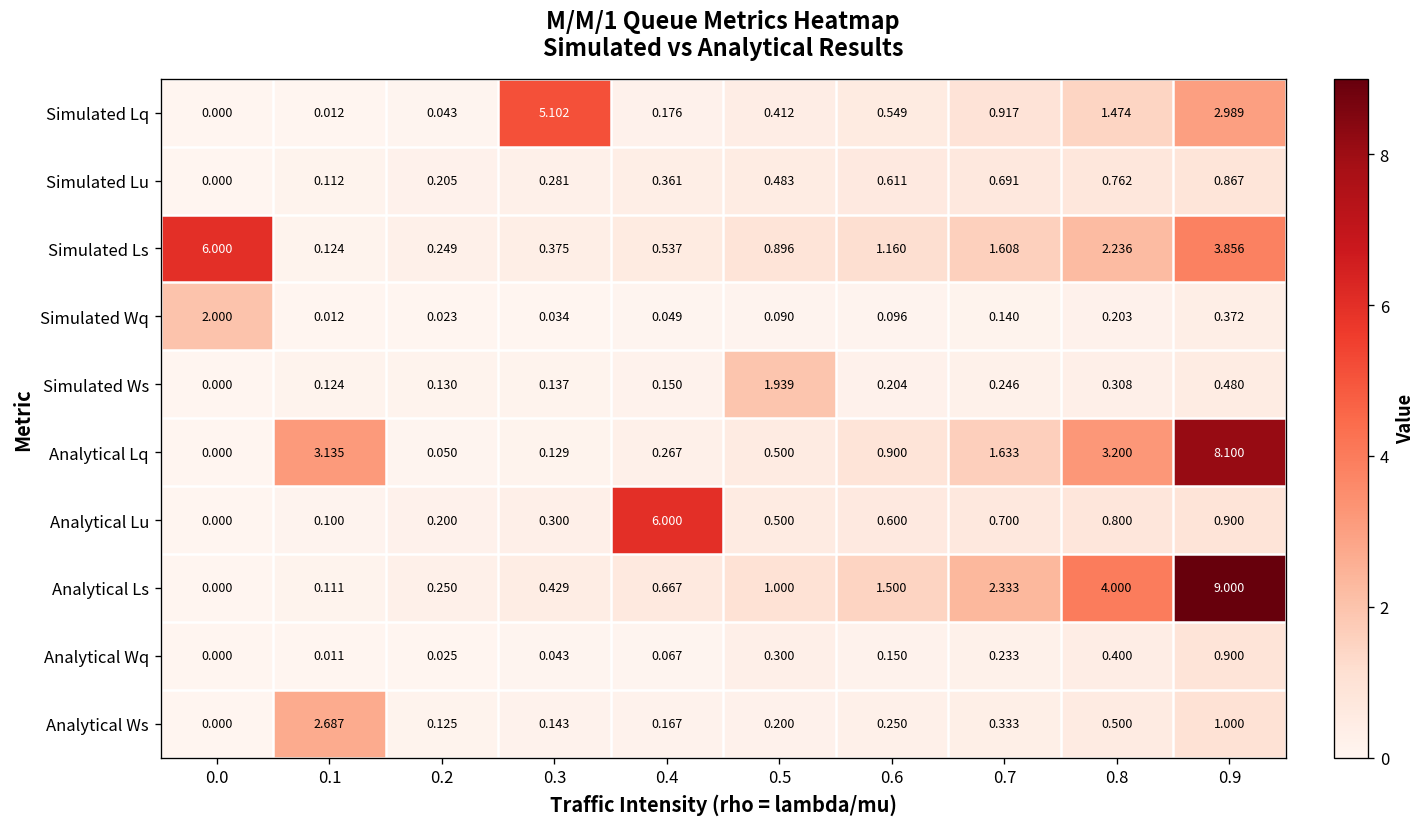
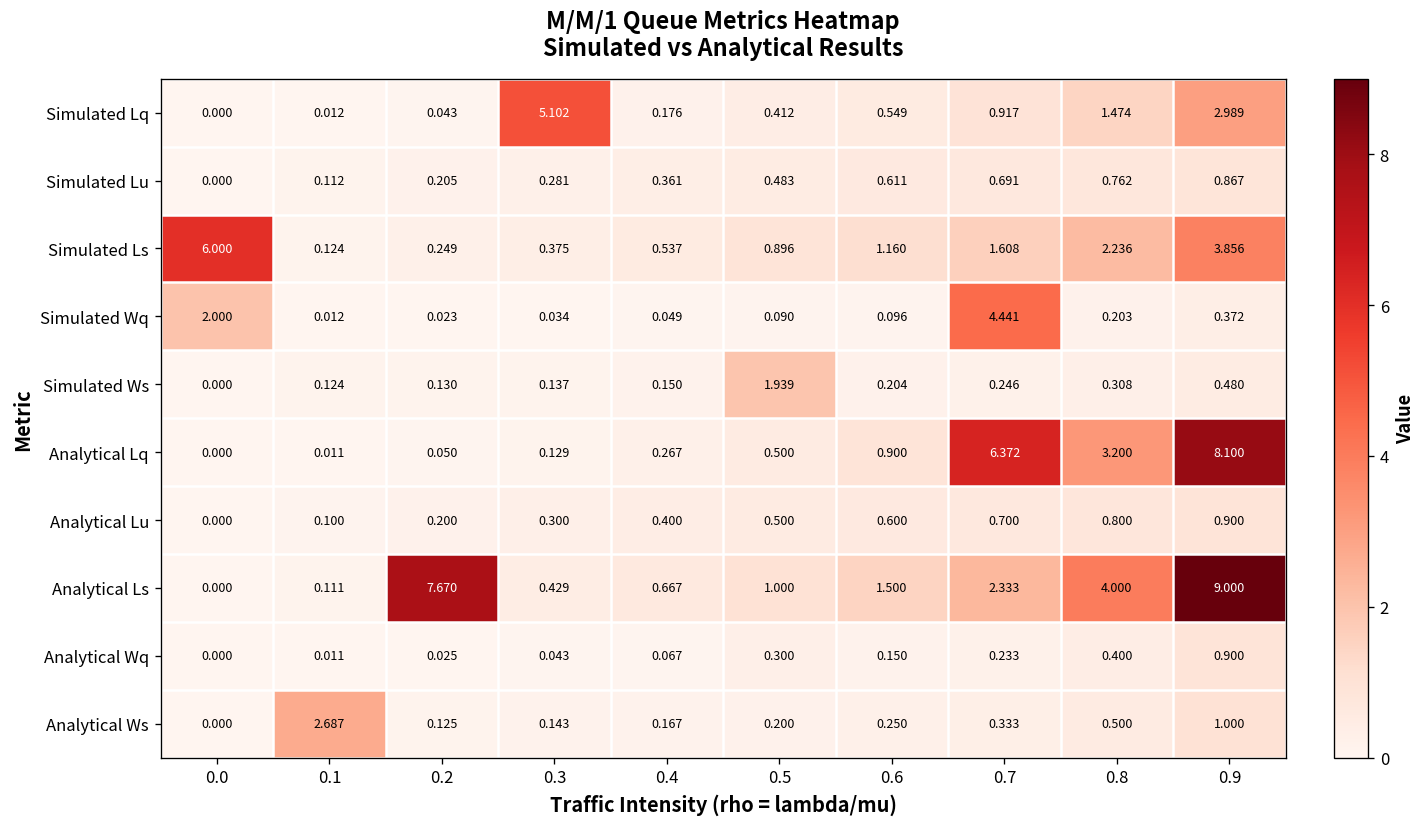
Simulated Wq, 0.7: 0.140 -> 4.441
Analytical Lq, 0.1: 3.135 -> 0.011
Analytical Lq, 0.7: 1.633 -> 6.372
Analytical Lu, 0.4: 6.000 -> 0.400
Analytical Ls, 0.2: 0.250 -> 7.670
